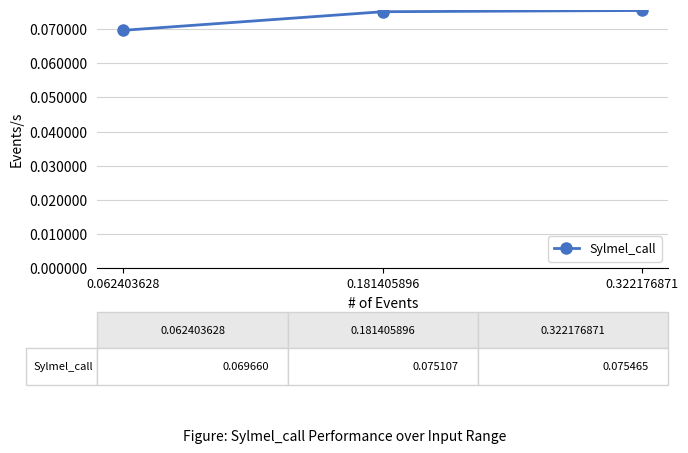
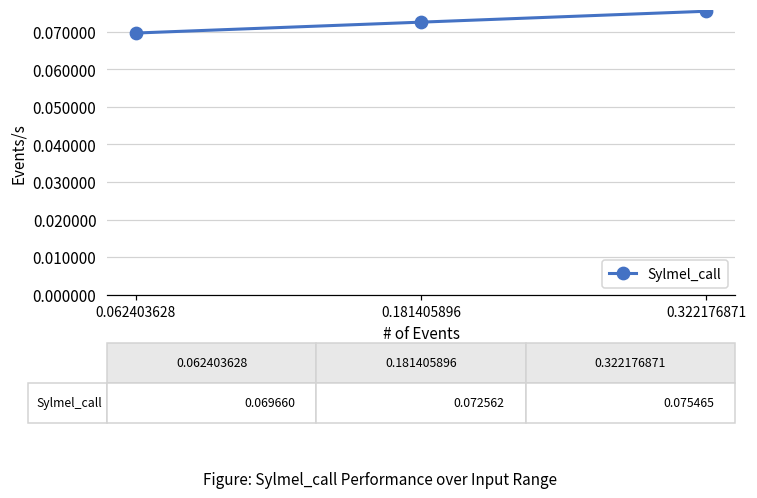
0.181405896: 0.075107 -> 0.072562
